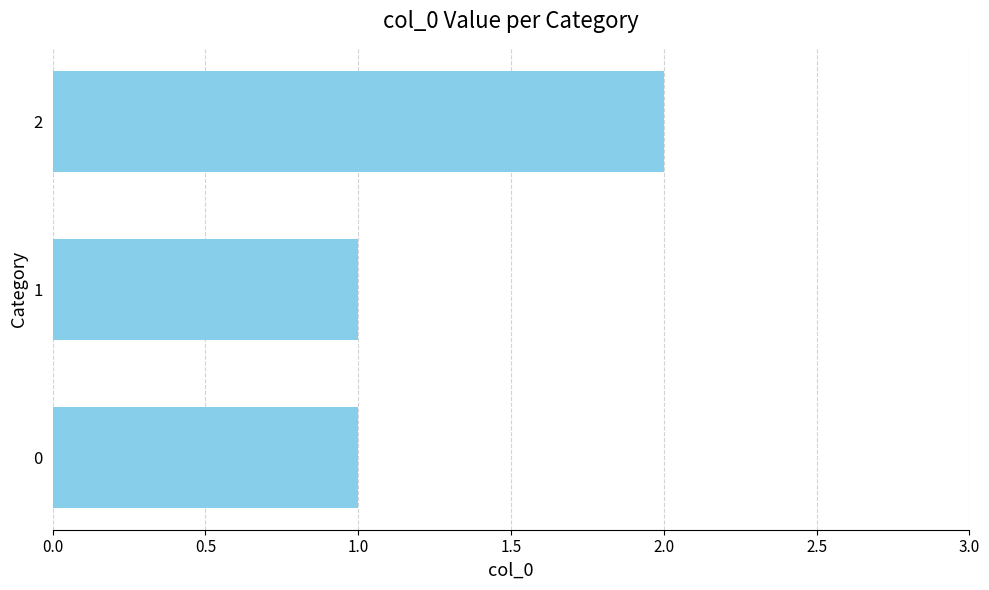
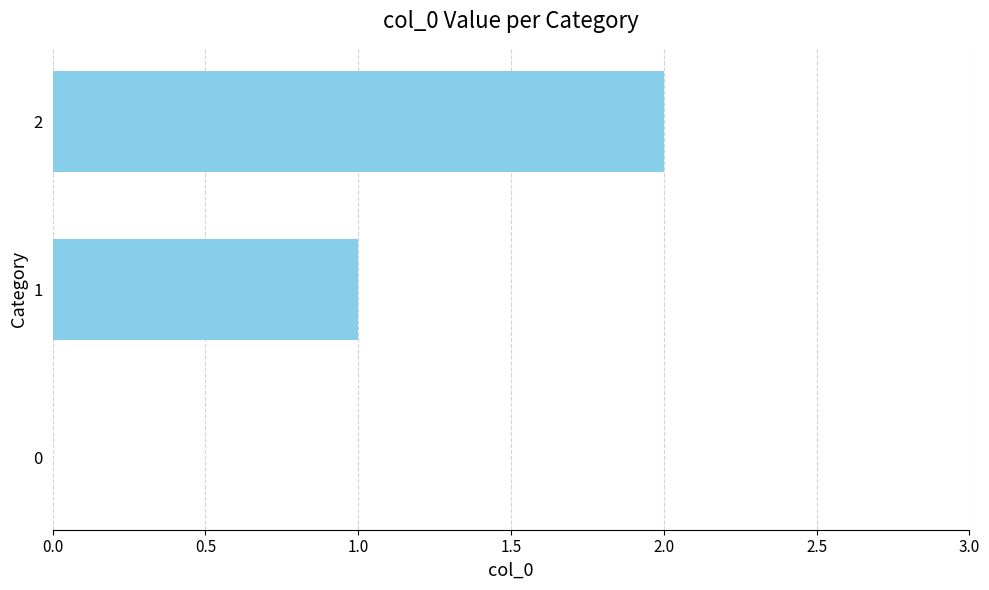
0: 1 -> 0
